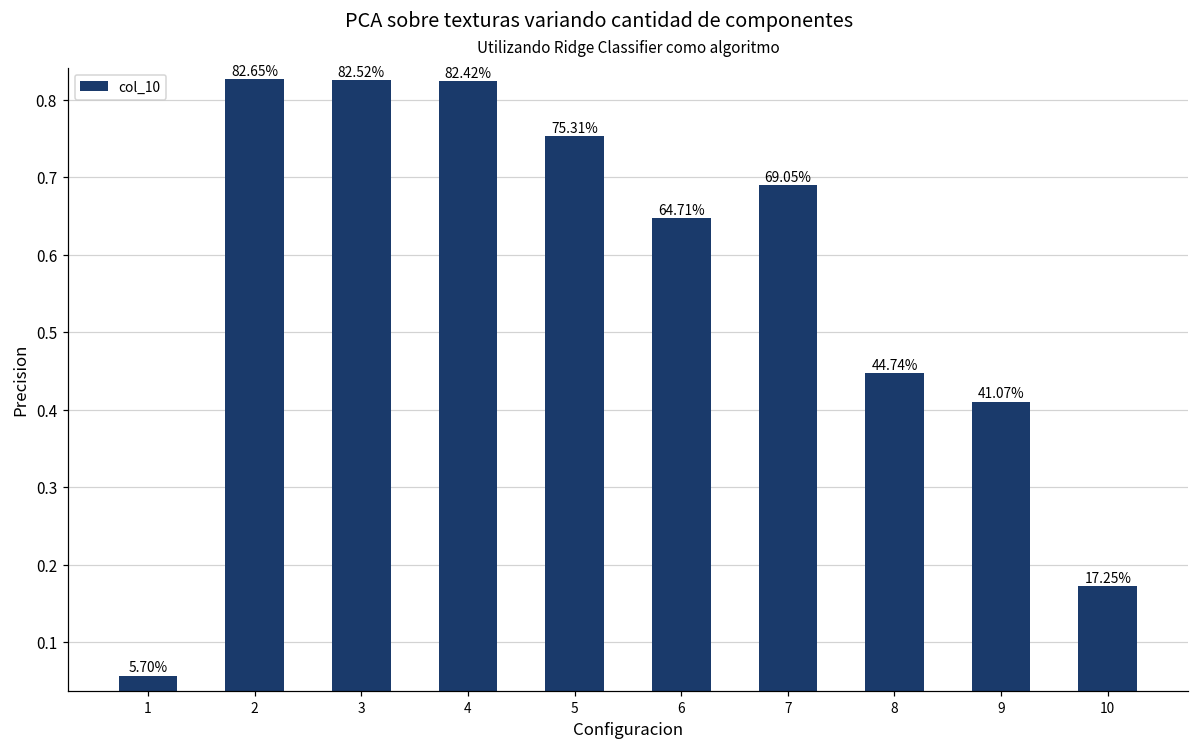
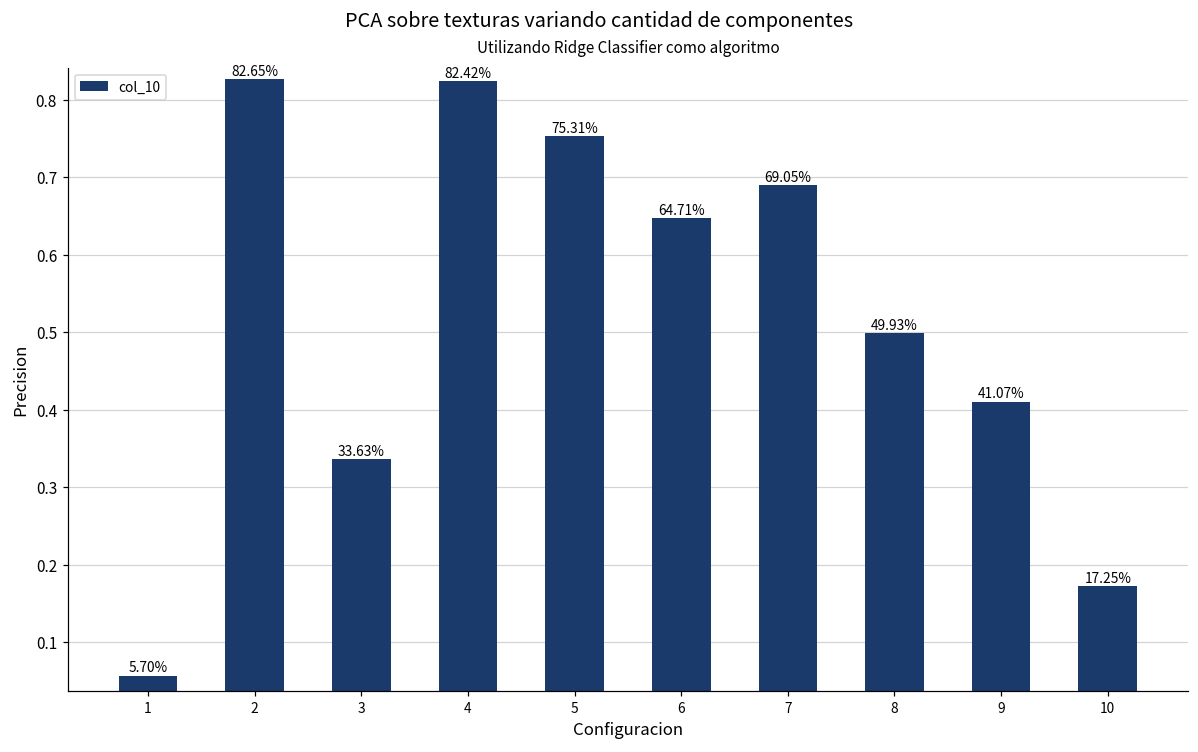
3: 82.52% -> 33.63%
8: 44.74% -> 49.93%
